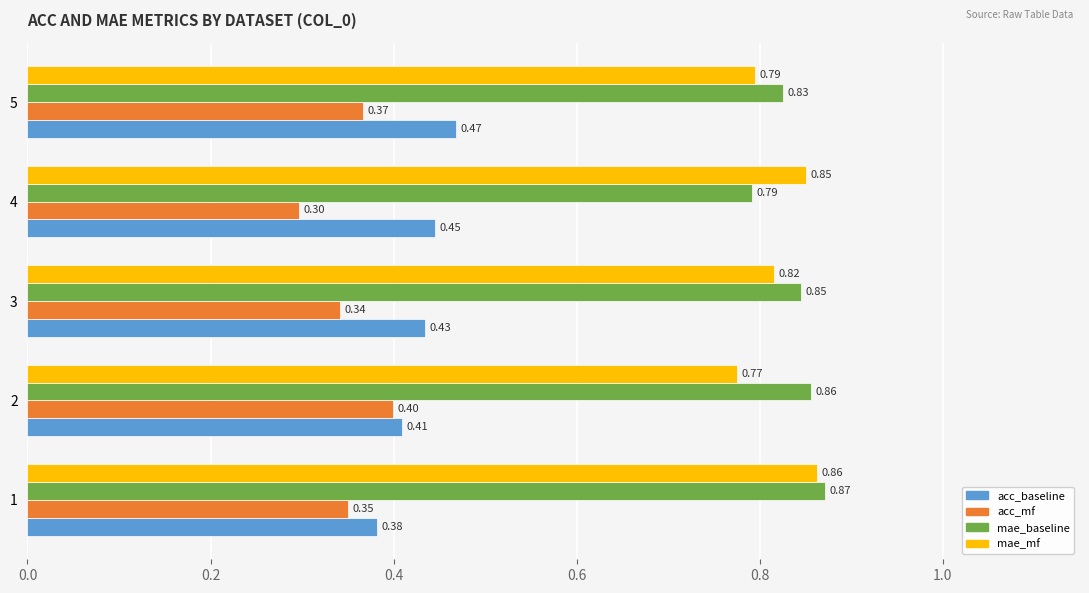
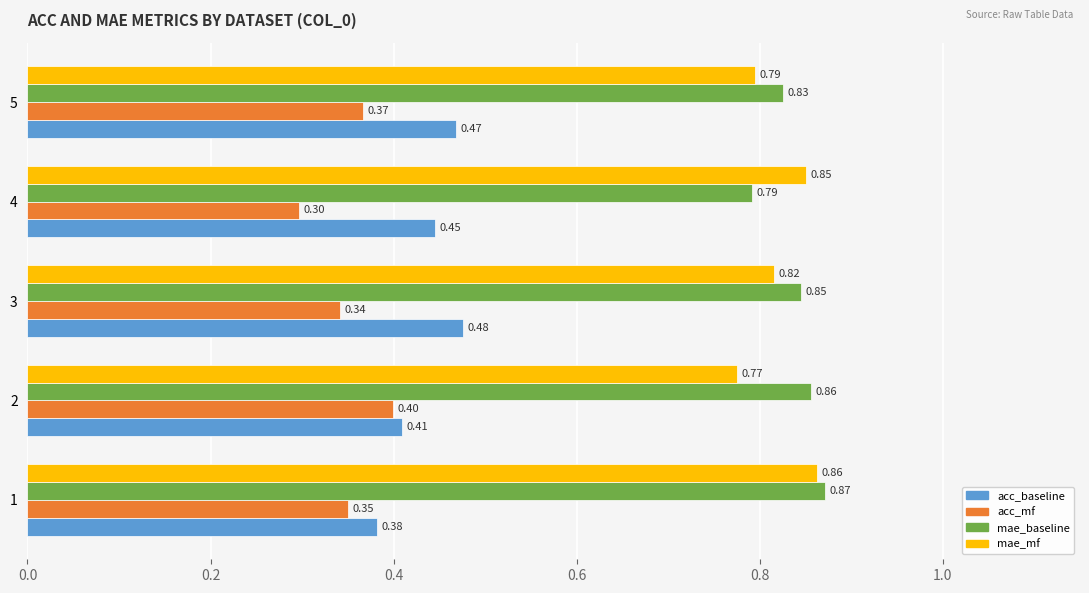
acc_baseline, 3: 0.43 -> 0.48
